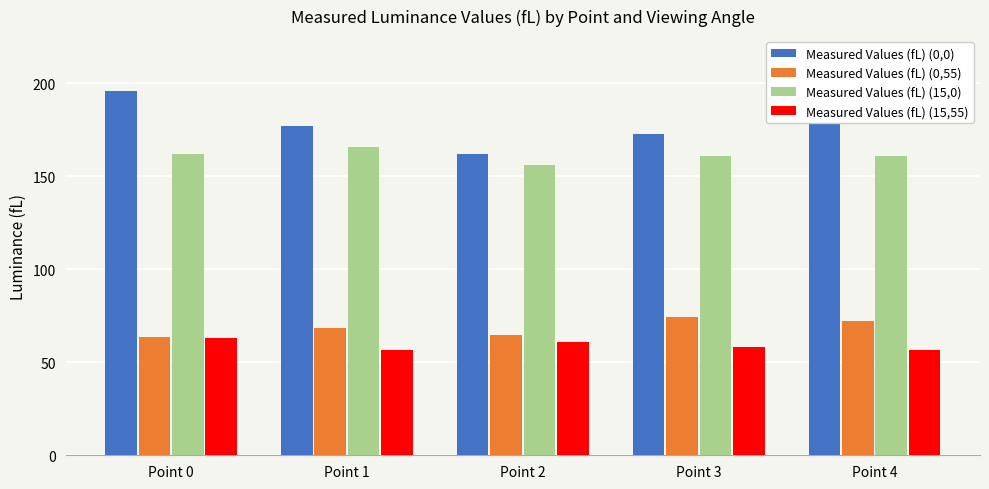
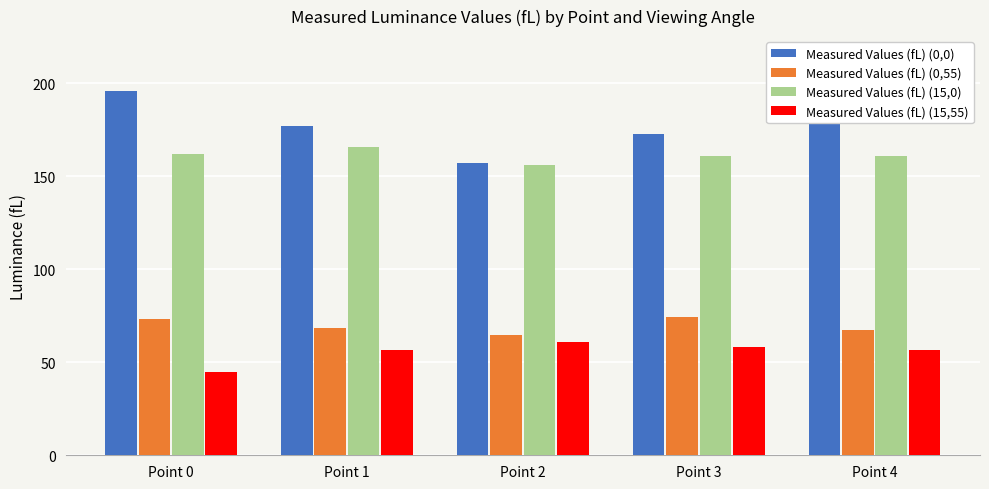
Measured Values (fL) (0,55), Point 0: 63 -> 73
Measured Values (fL) (15,55), Point 0: 63 -> 45
Measured Values (fL) (0,0), Point 2: 162 -> 157
Measured Values (fL) (0,55), Point 4: 72 -> 67
